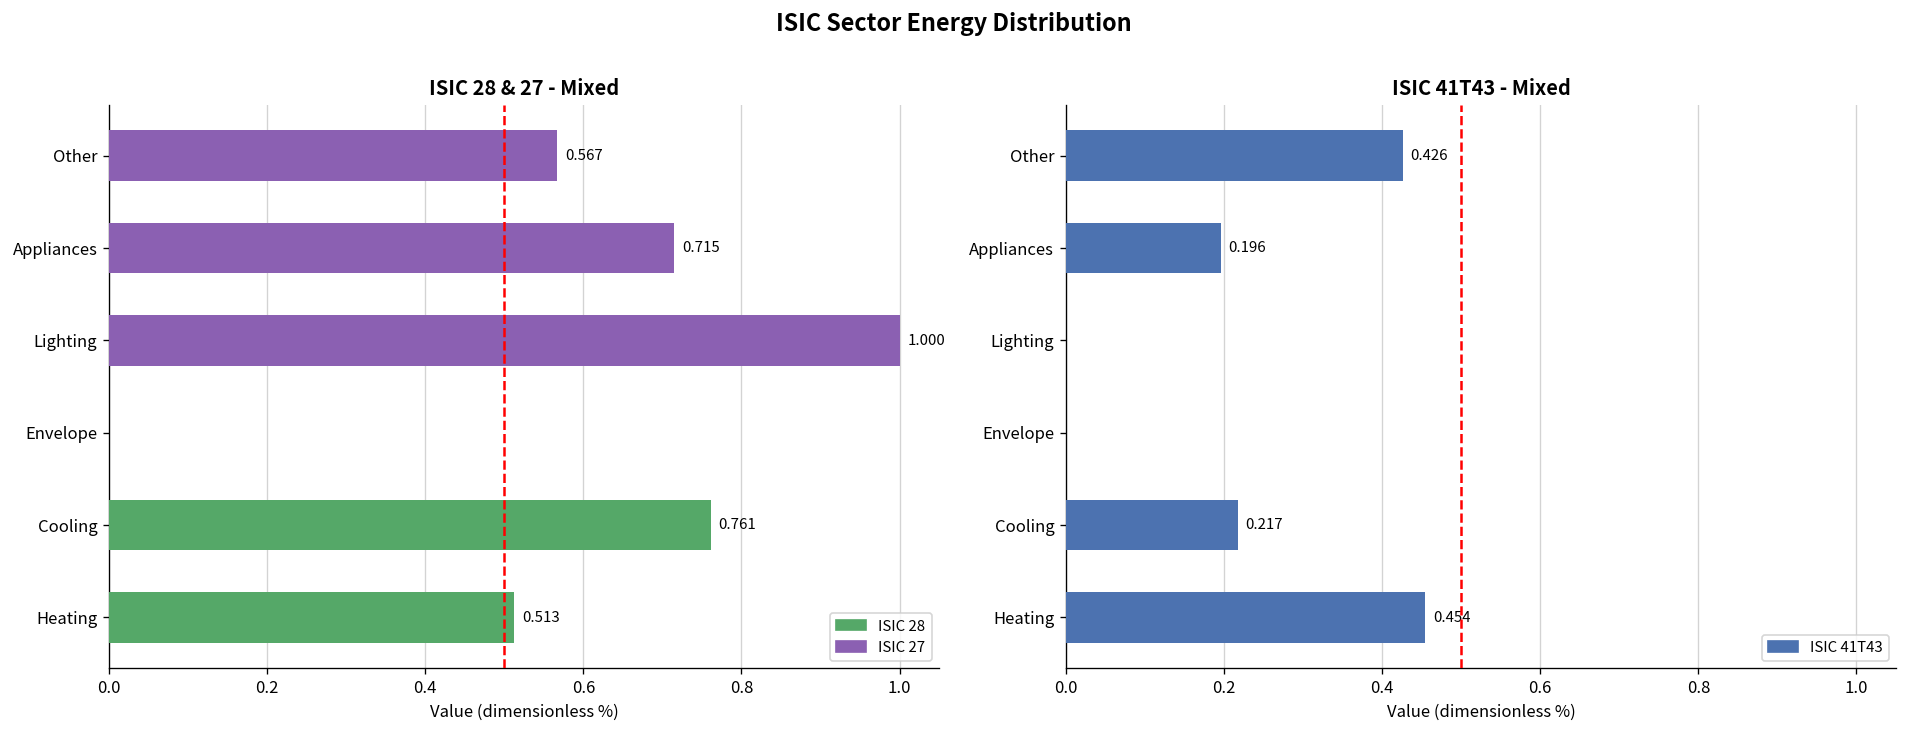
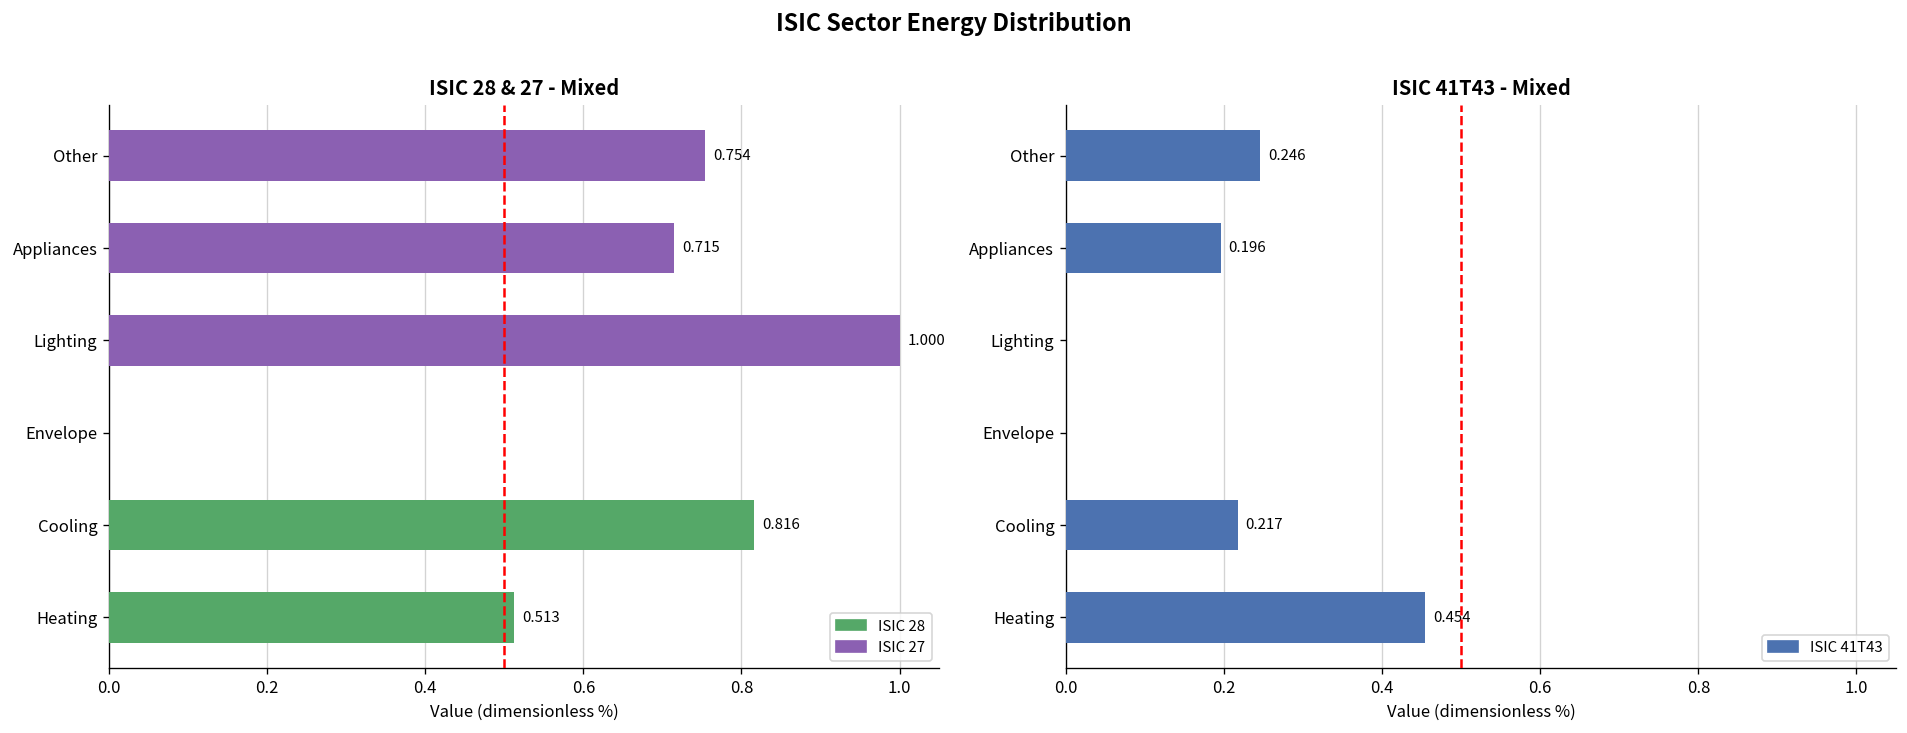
ISIC 28 & 27 - Mixed, Other: 0.567 -> 0.754
ISIC 28 & 27 - Mixed, Cooling: 0.761 -> 0.816
ISIC 41T43 - Mixed, Other: 0.426 -> 0.246
